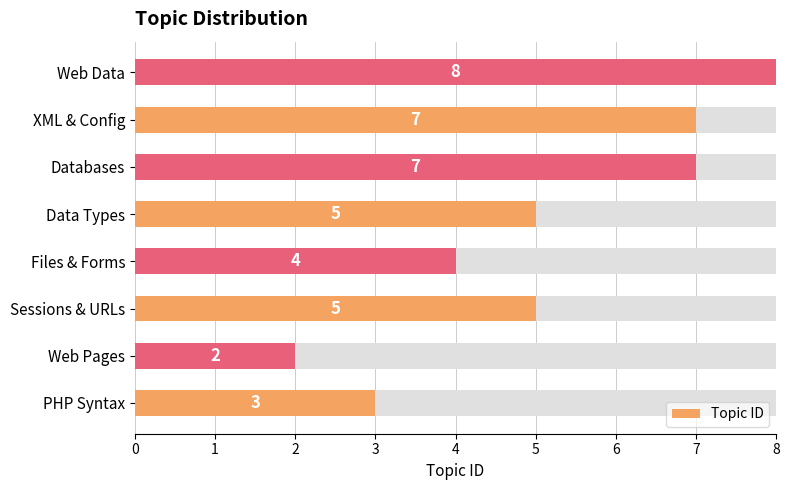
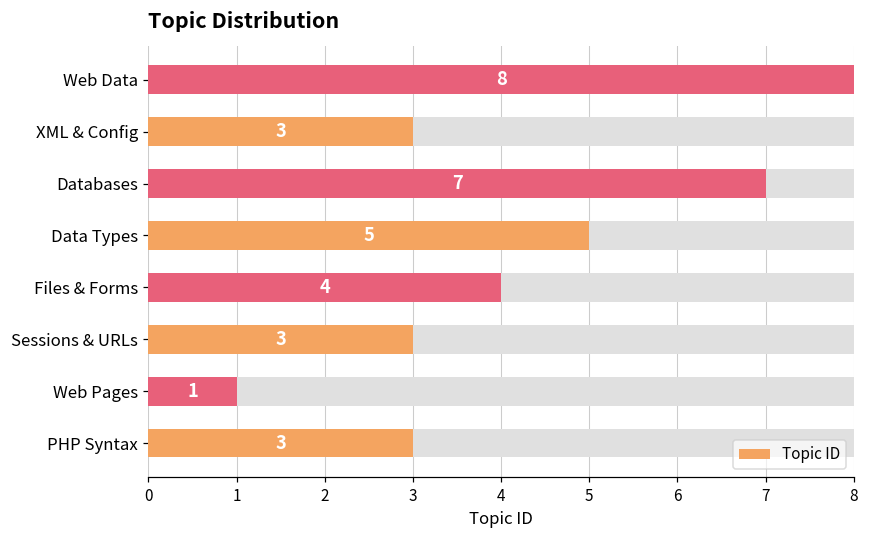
Topic ID, XML & Config: 7 -> 3
Topic ID, Sessions & URLs: 5 -> 3
Topic ID, Web Pages: 2 -> 1
